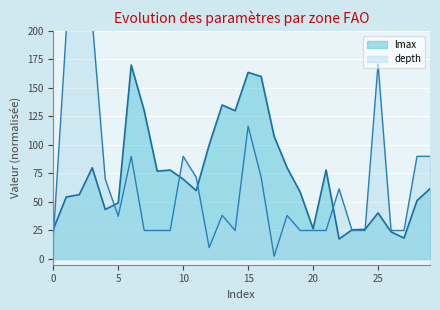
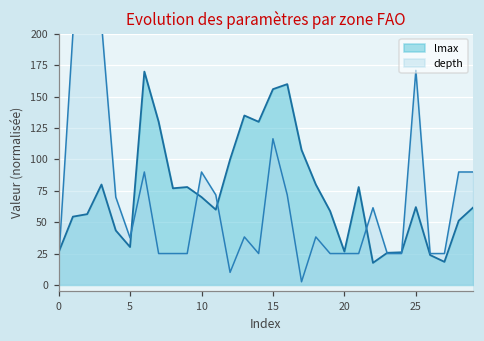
lmax, 5: 49 -> 30
lmax, 15: 164 -> 156
lmax, 25: 40 -> 62
